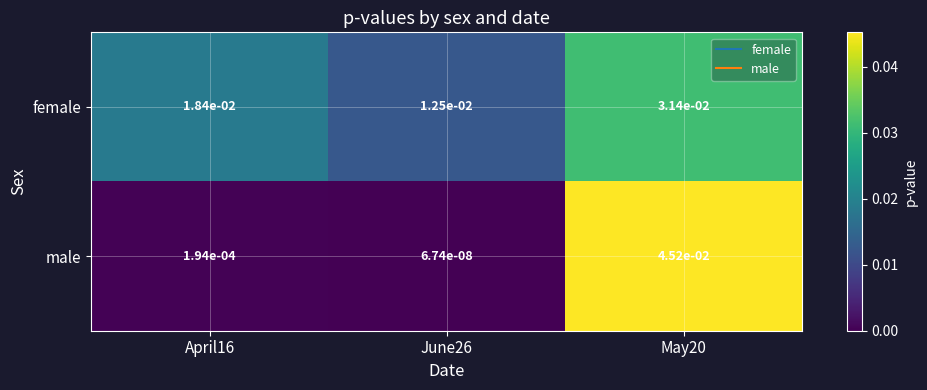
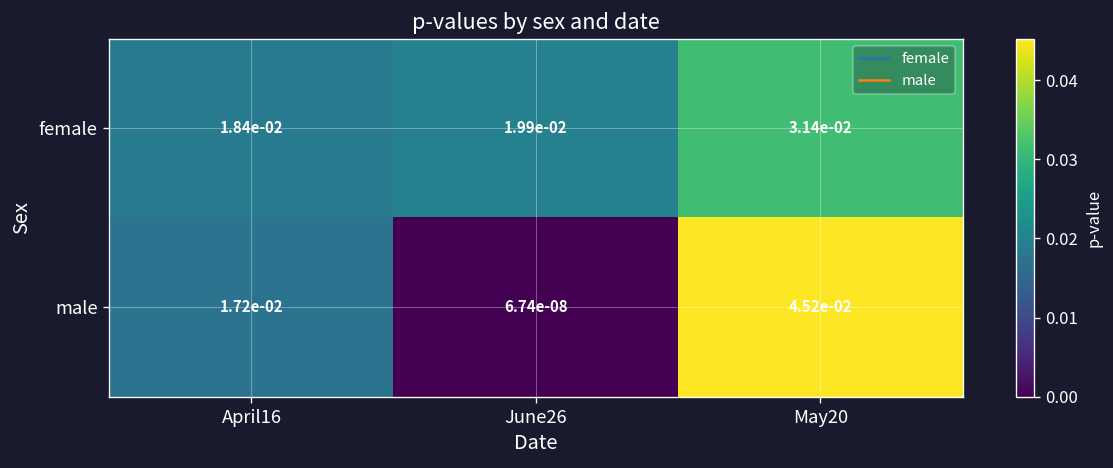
female, June26: 1.25e-02 -> 1.99e-02
male, April16: 1.94e-04 -> 1.72e-02
